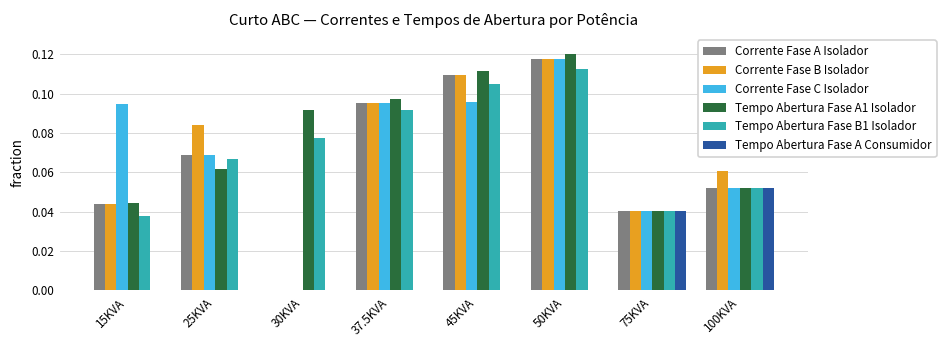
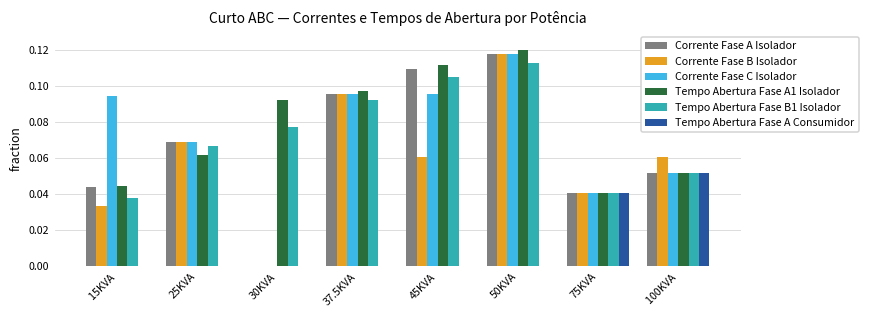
Corrente Fase B Isolador, 15KVA: 0.044 -> 0.033
Corrente Fase B Isolador, 25KVA: 0.084 -> 0.069
Corrente Fase B Isolador, 45KVA: 0.109 -> 0.061
